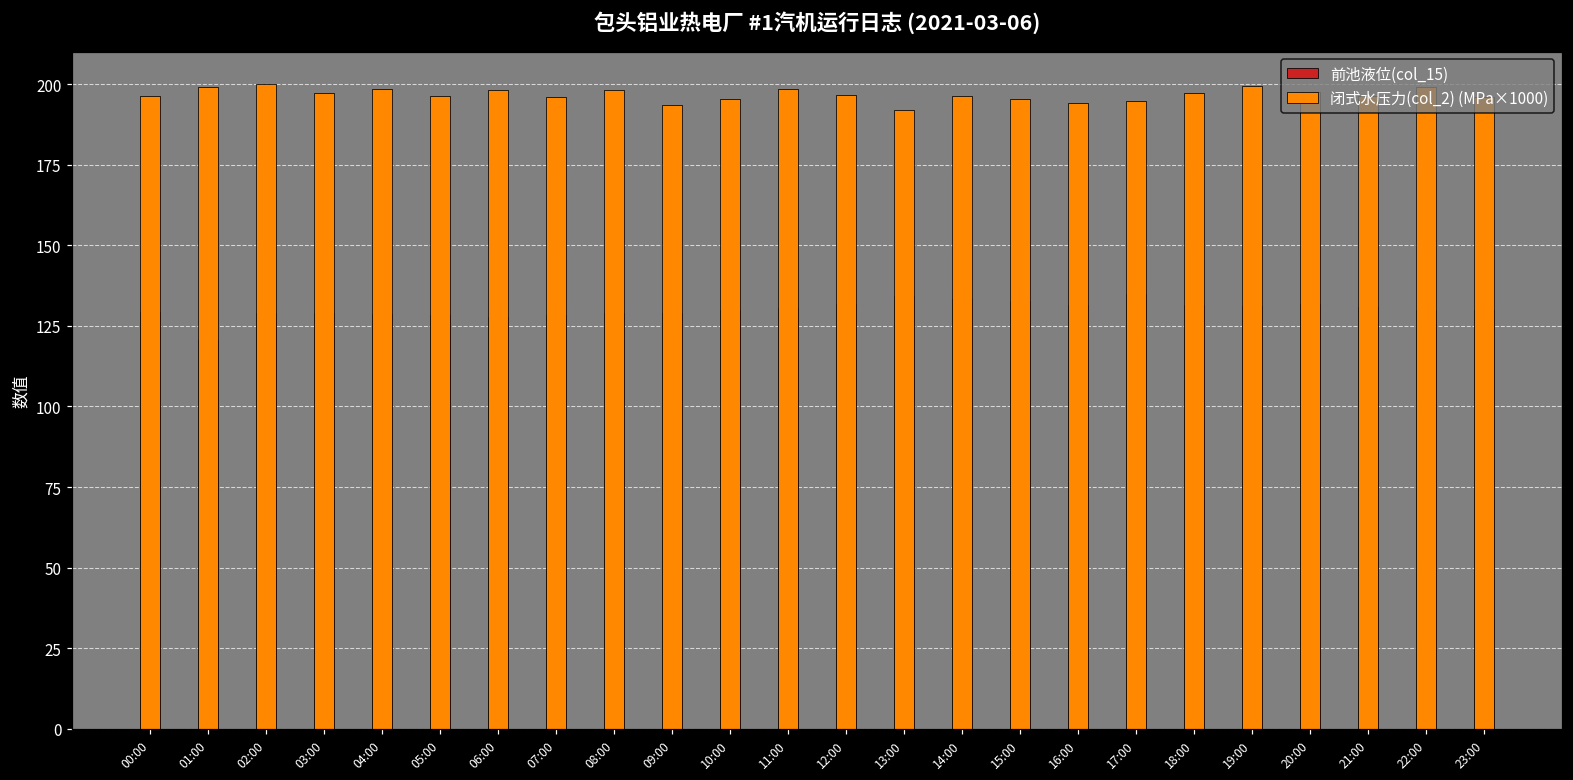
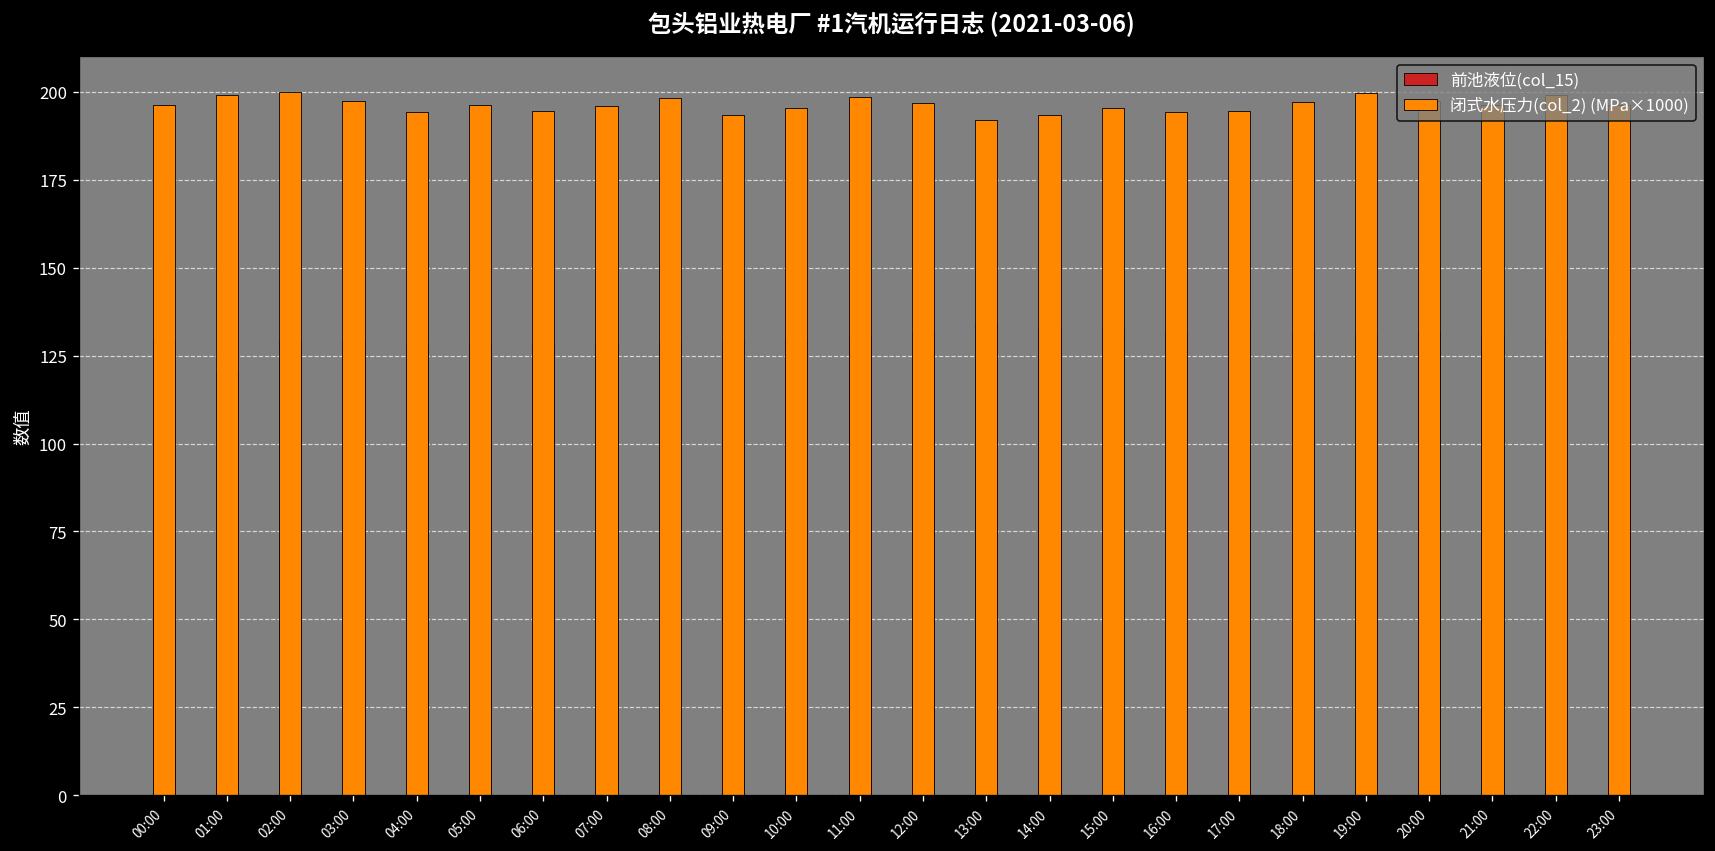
闭式水压力(col_2) (MPa×1000), 04:00: 199 -> 194
闭式水压力(col_2) (MPa×1000), 06:00: 198 -> 194
闭式水压力(col_2) (MPa×1000), 14:00: 196 -> 194
